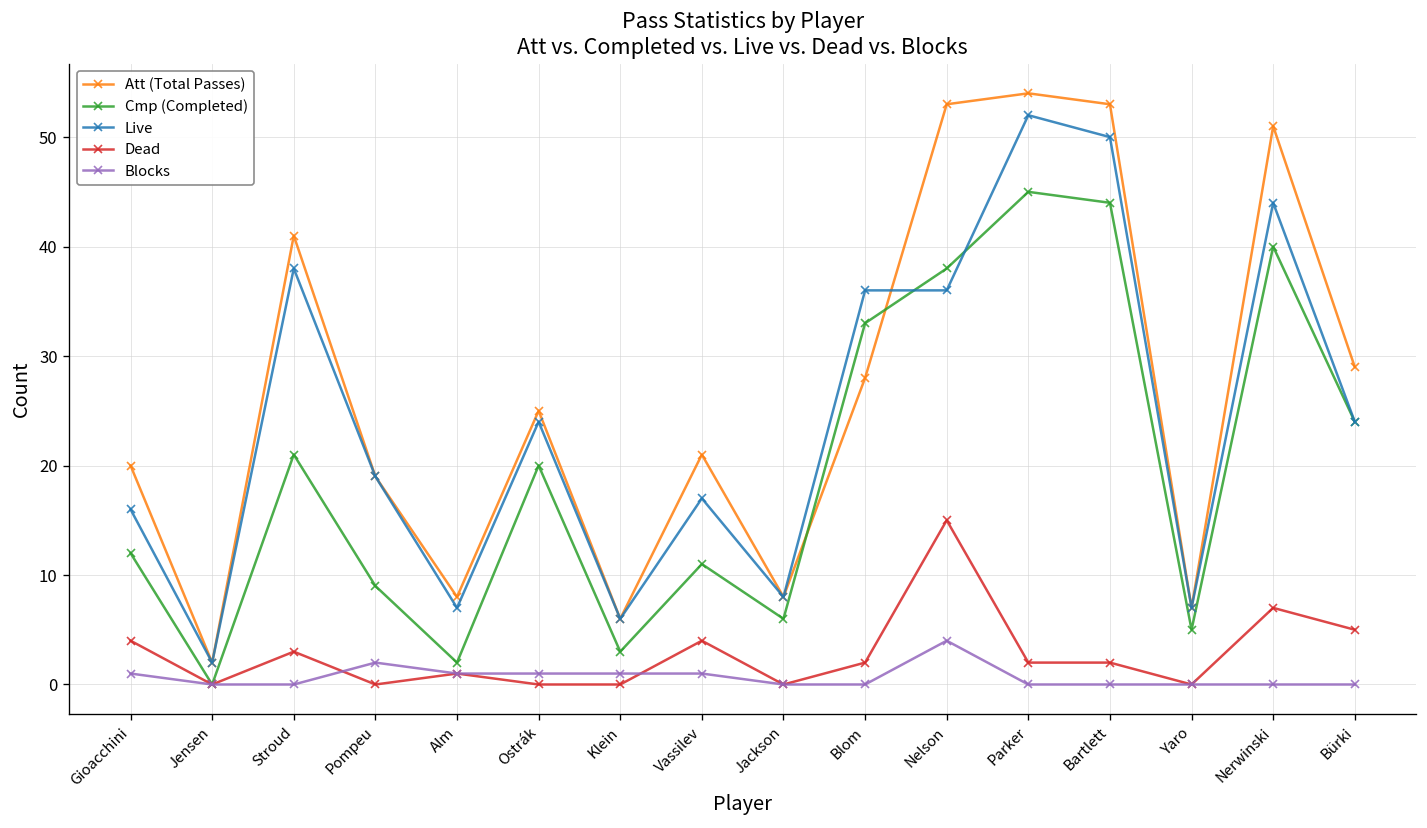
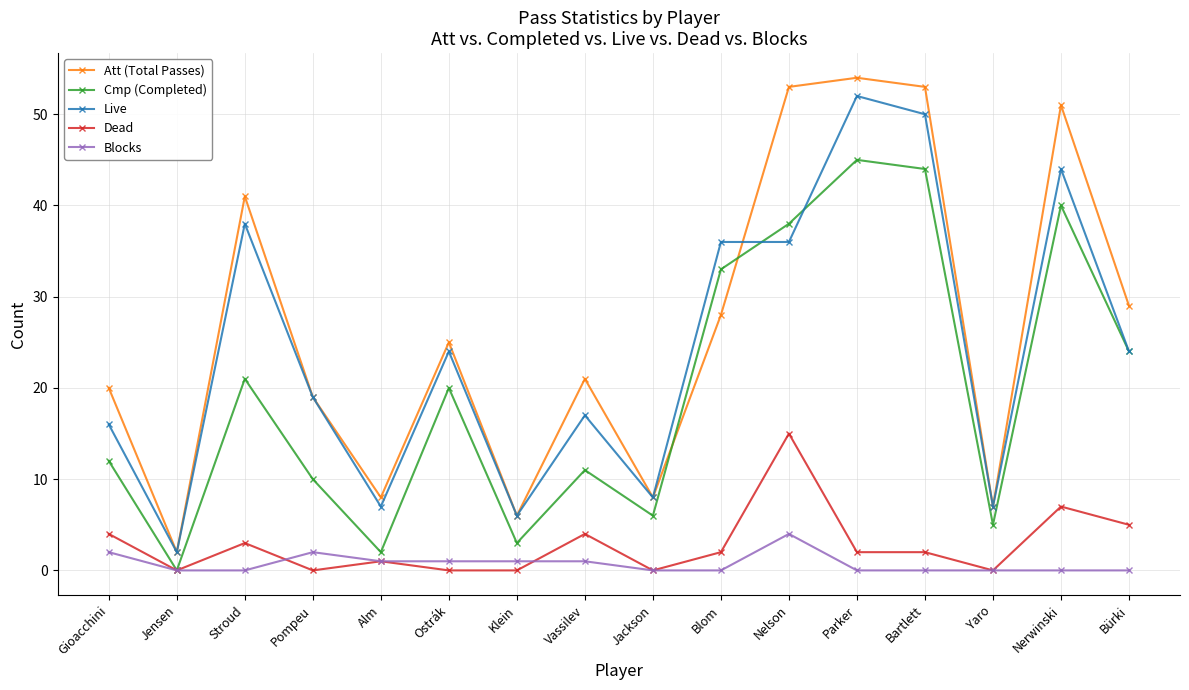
Blocks, Gioacchini: 1 -> 2
Cmp (Completed), Pompeu: 9 -> 10
